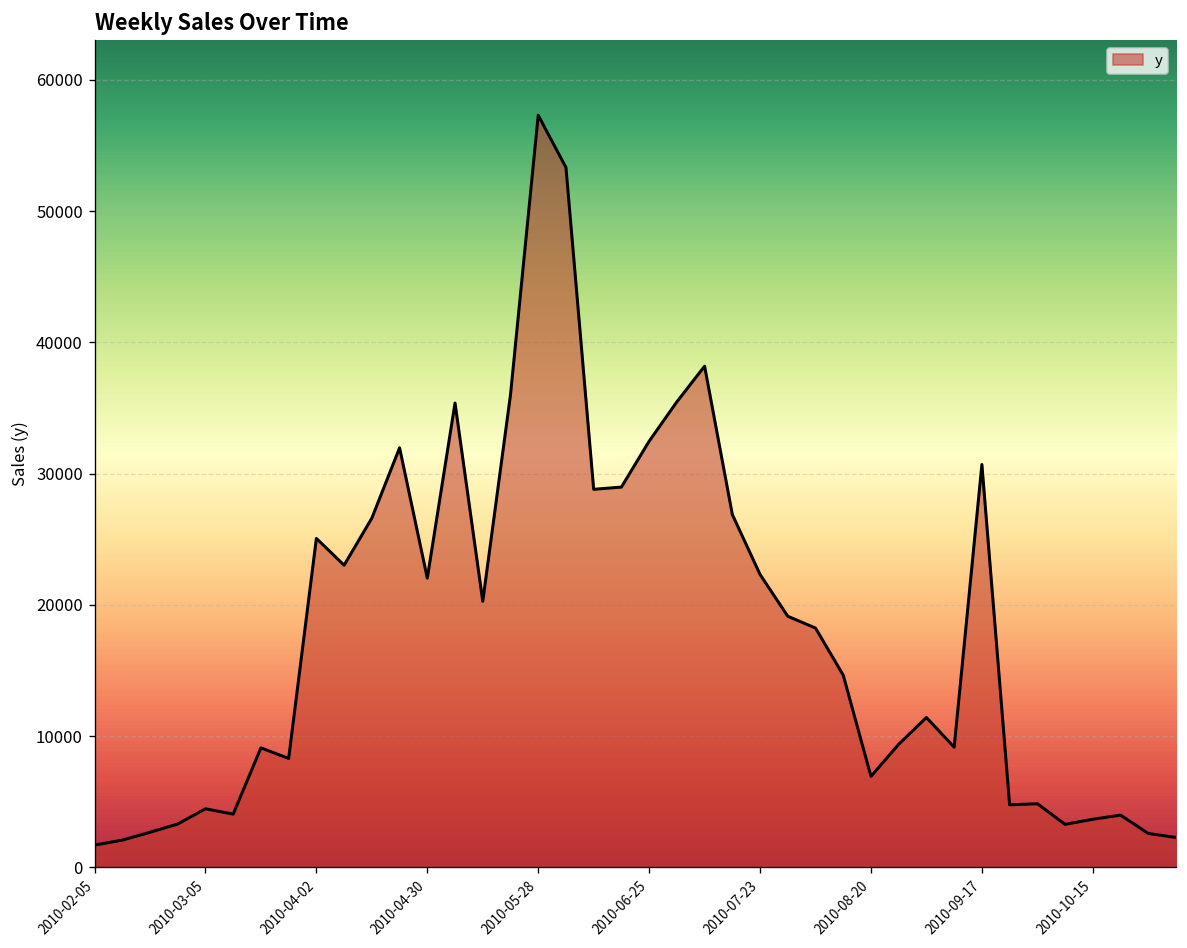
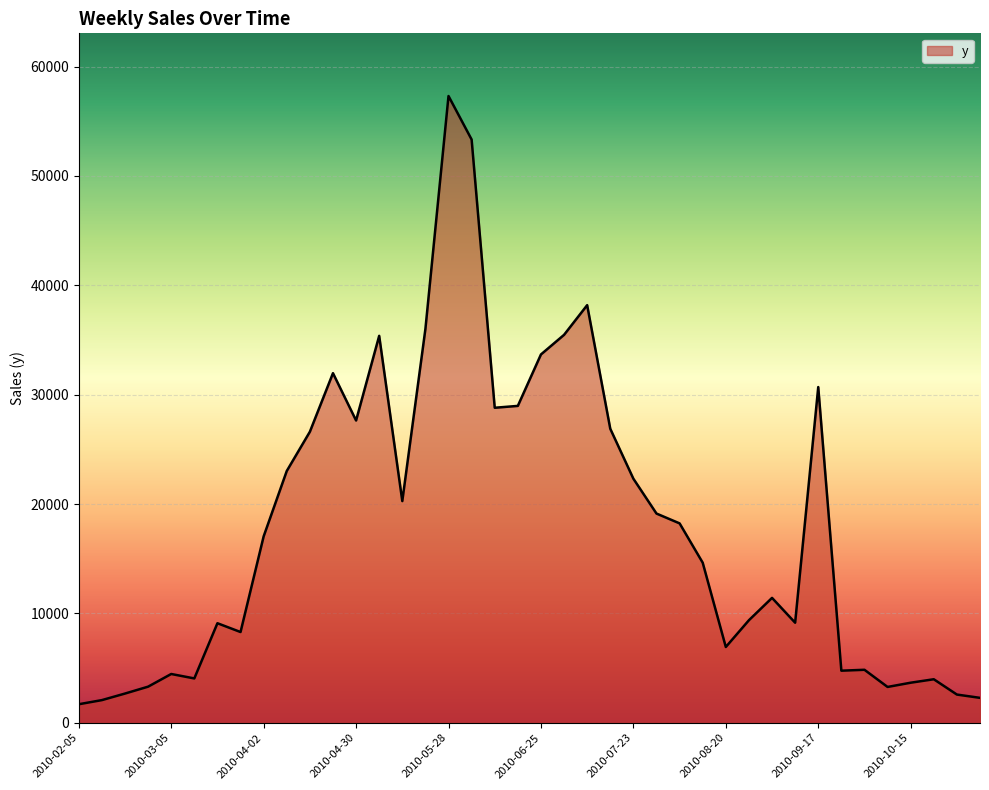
2010-04-02: 25100 -> 17000
2010-04-30: 22000 -> 27600
2010-06-25: 32500 -> 33700
